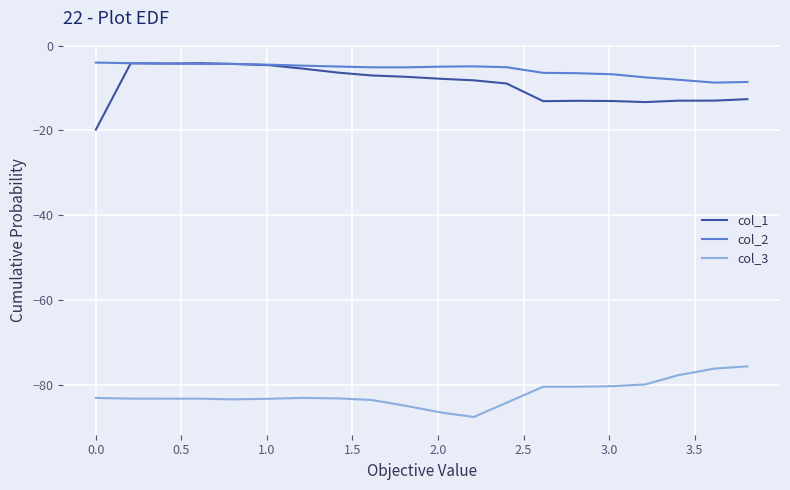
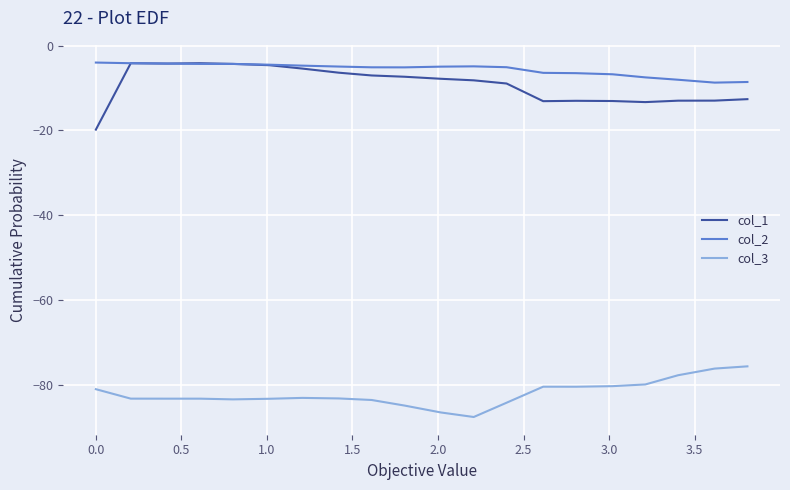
col_3, 0.0: -83 -> -81
